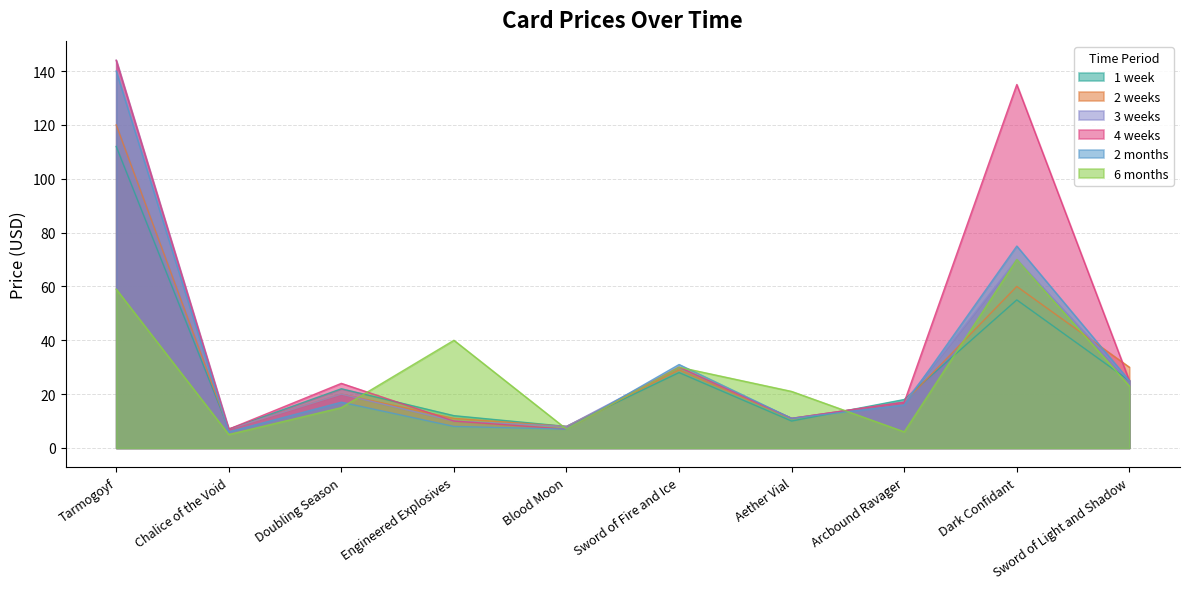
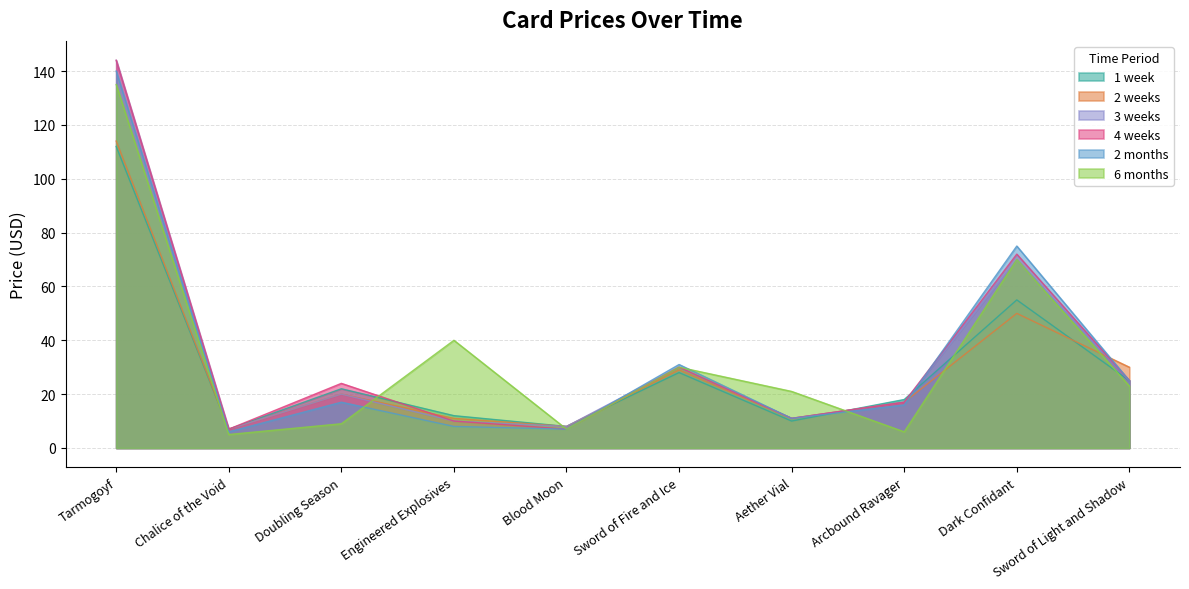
2 weeks, Tarmogoyf: 120 -> 114
6 months, Tarmogoyf: 59 -> 135
6 months, Doubling Season: 15 -> 9
2 weeks, Dark Confidant: 60 -> 50
4 weeks, Dark Confidant: 135 -> 72
